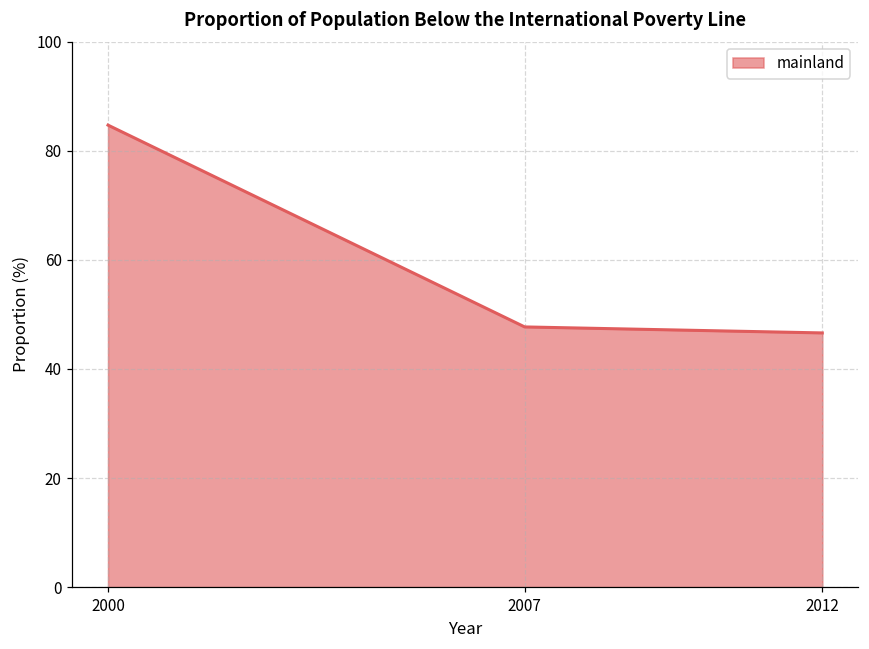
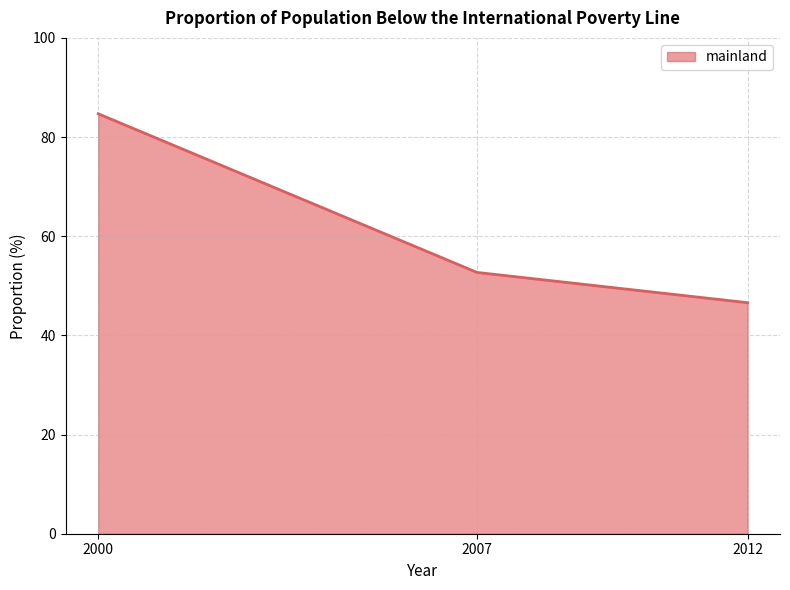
2007: 48 -> 53
